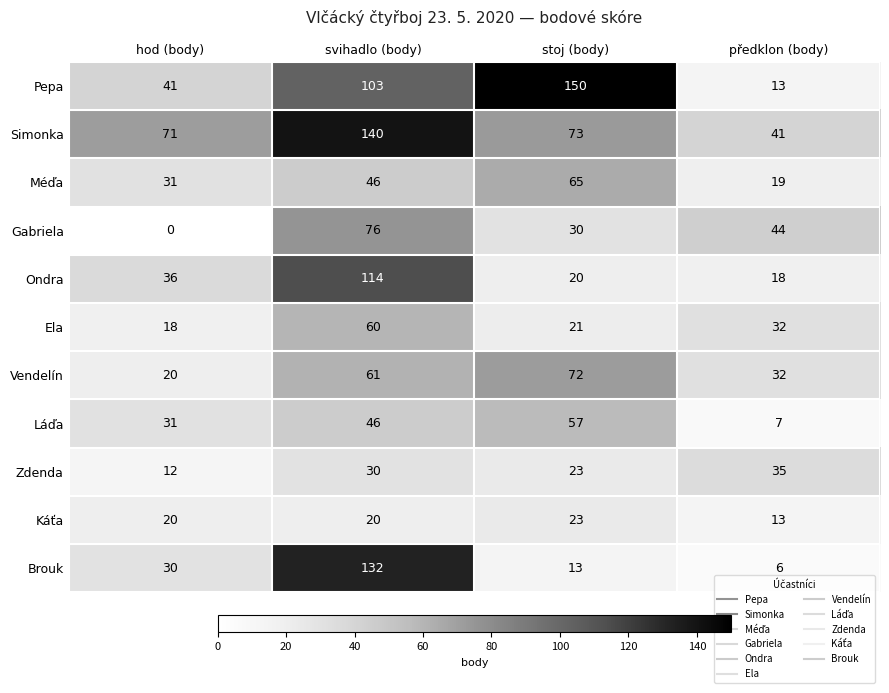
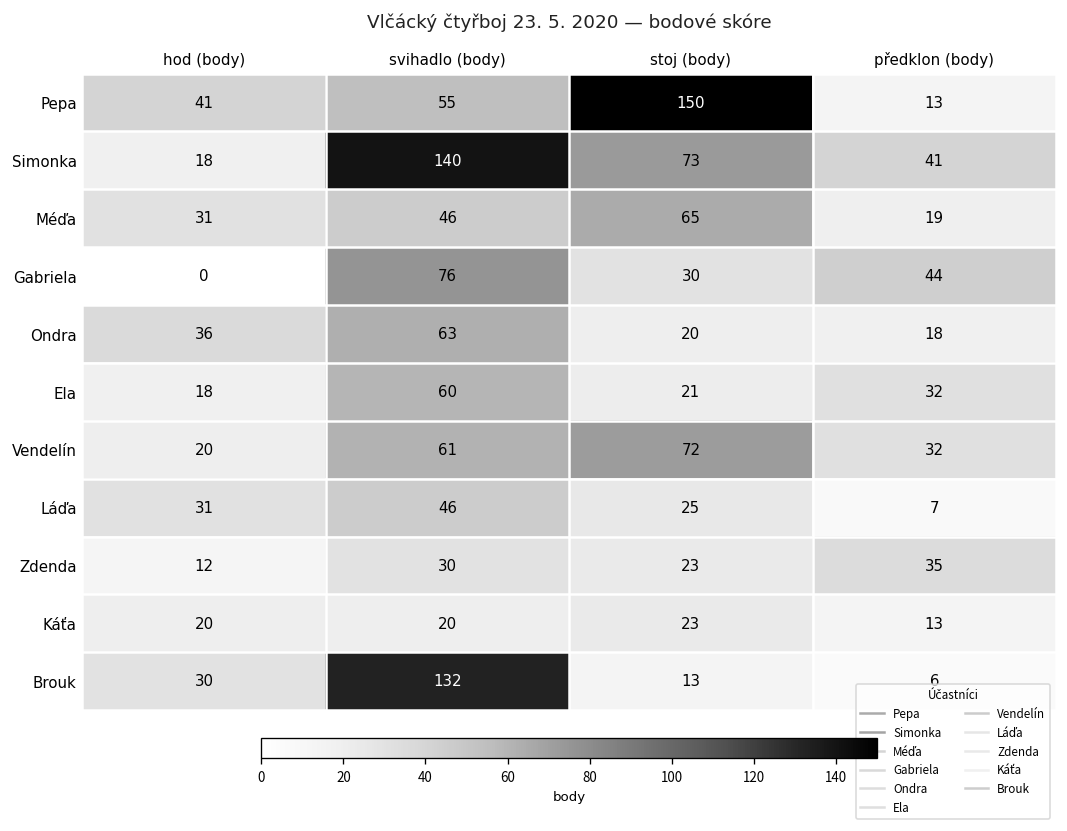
Pepa, svihadlo (body): 103 -> 55
Simonka, hod (body): 71 -> 18
Ondra, svihadlo (body): 114 -> 63
Láďa, stoj (body): 57 -> 25
